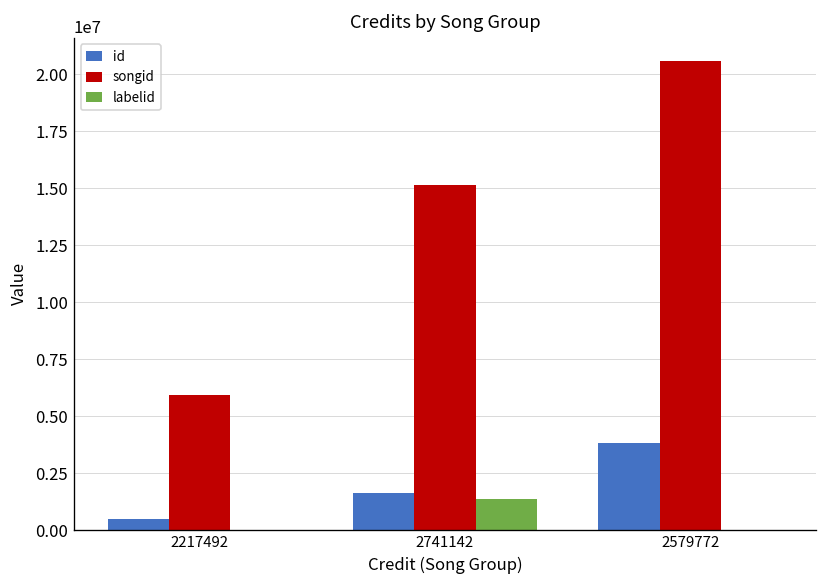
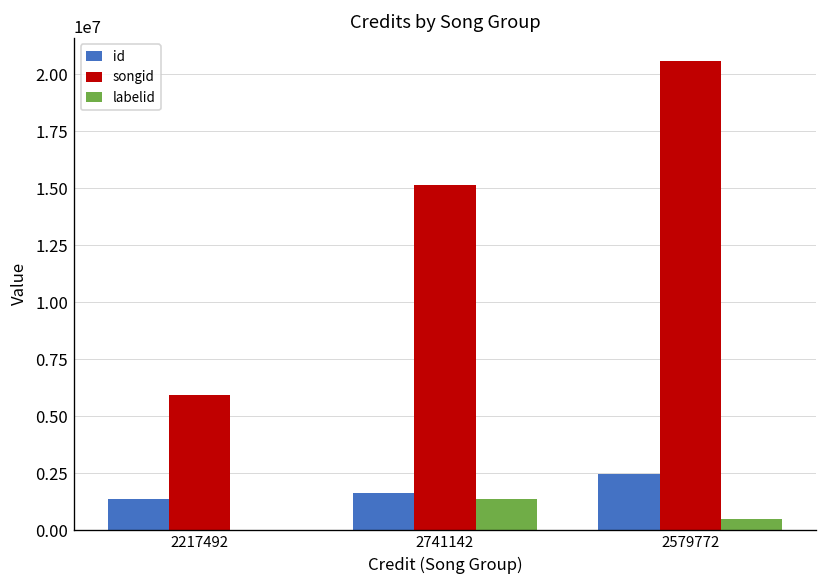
id, 2217492: 500000 -> 1400000
id, 2579772: 3800000 -> 2500000
labelid, 2579772: 0 -> 500000
